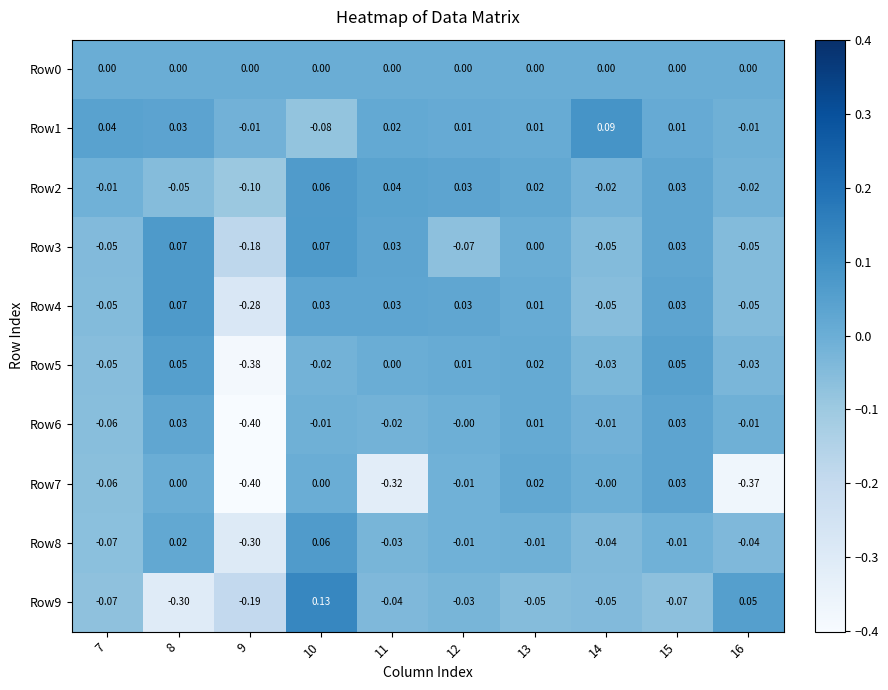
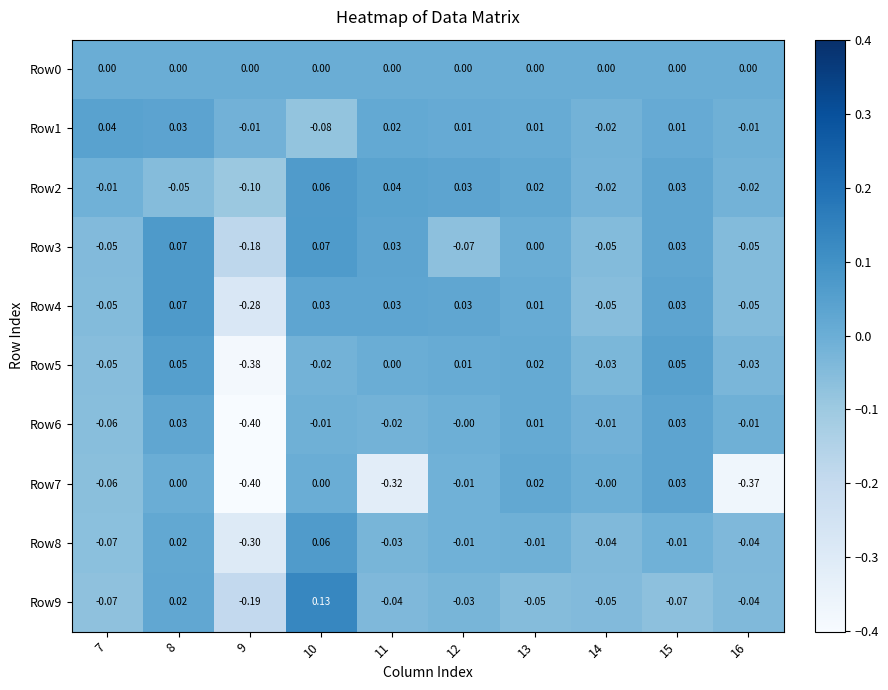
Row1, 14: 0.09 -> -0.02
Row9, 8: -0.30 -> 0.02
Row9, 16: 0.05 -> -0.04
